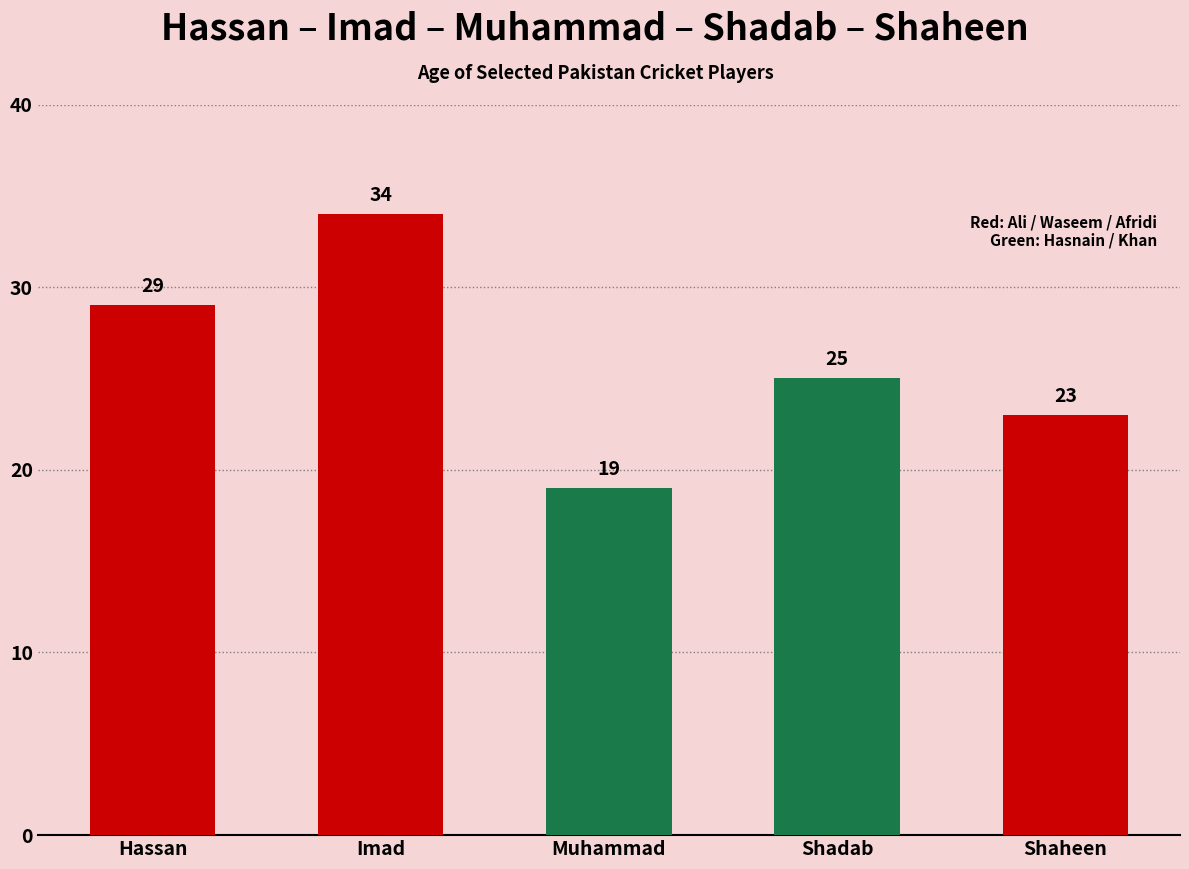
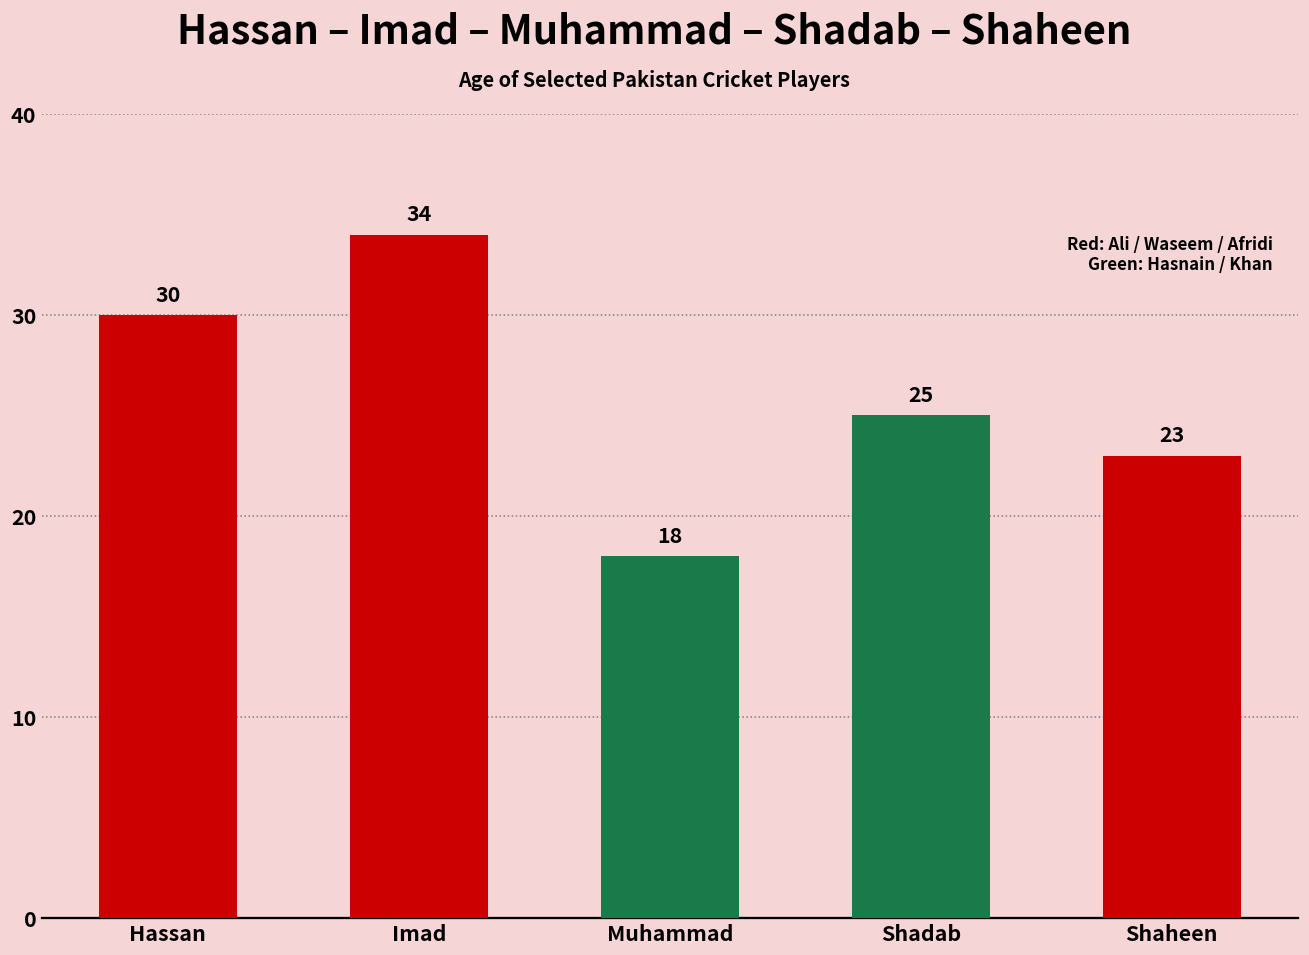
Hassan: 29 -> 30
Muhammad: 19 -> 18
